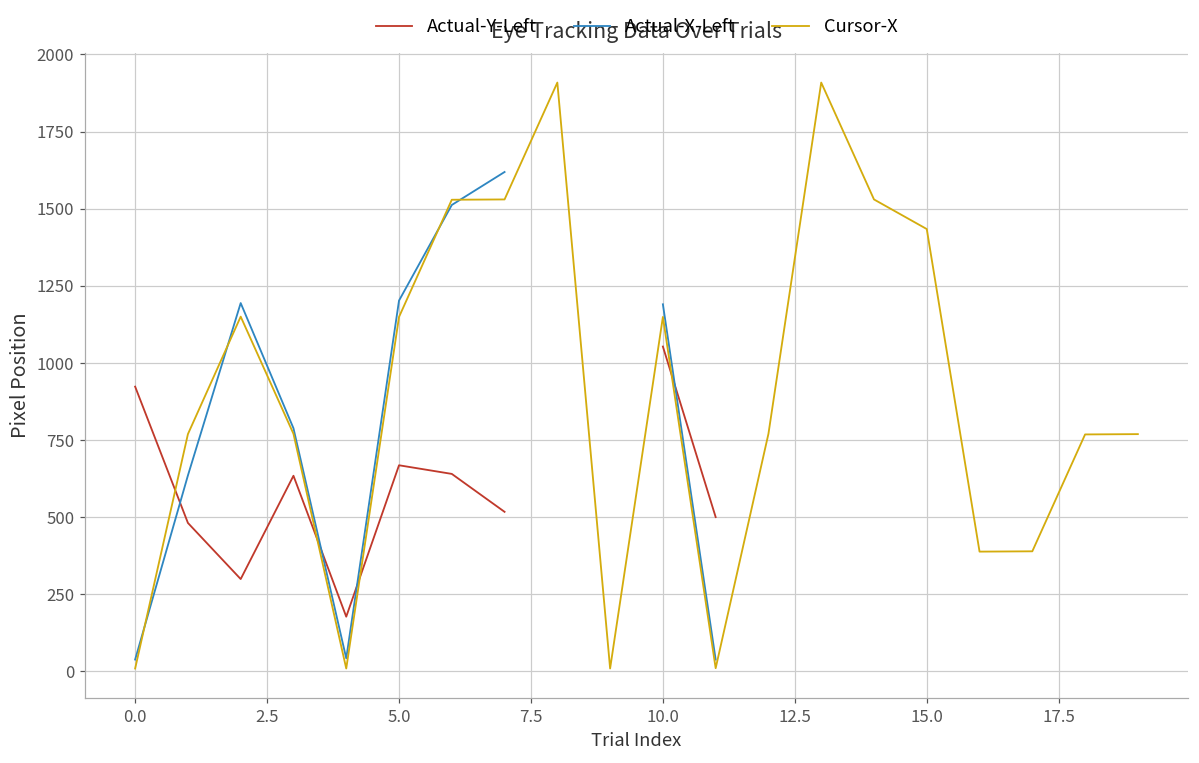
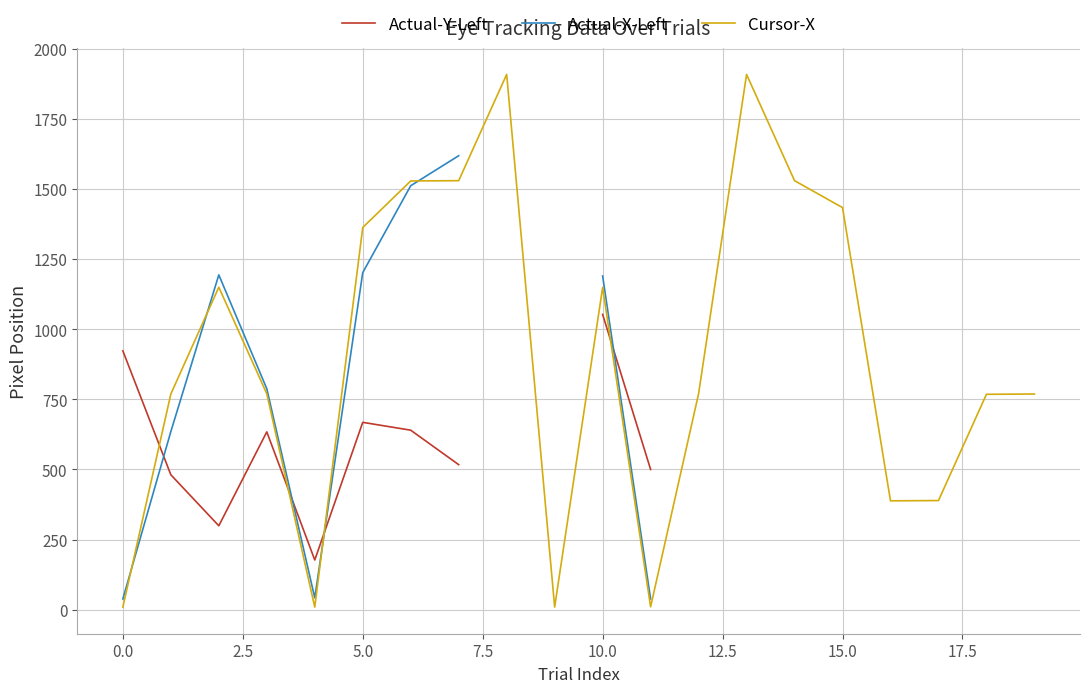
Cursor-X, 5.0: 1150 -> 1360
